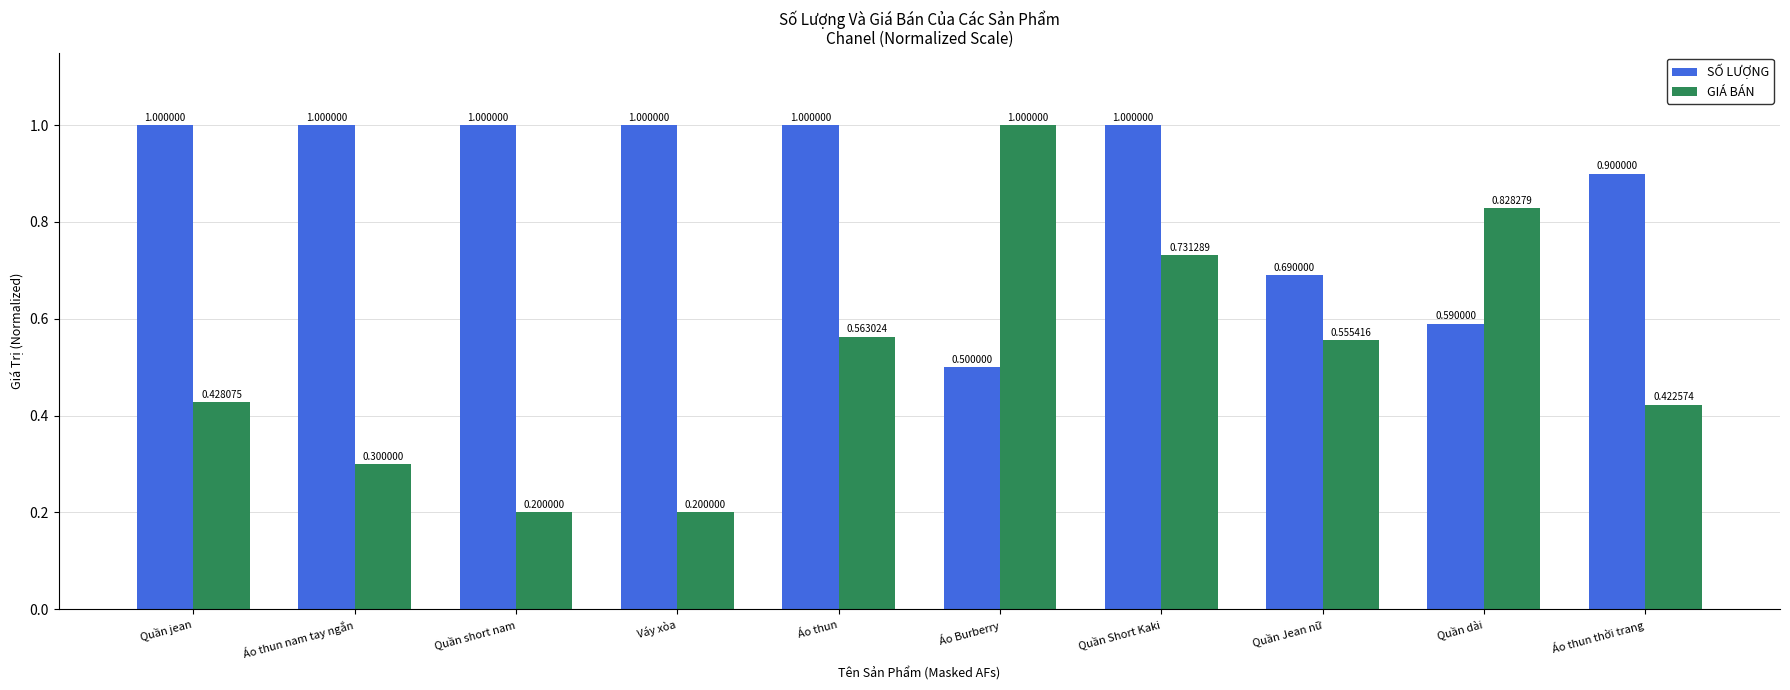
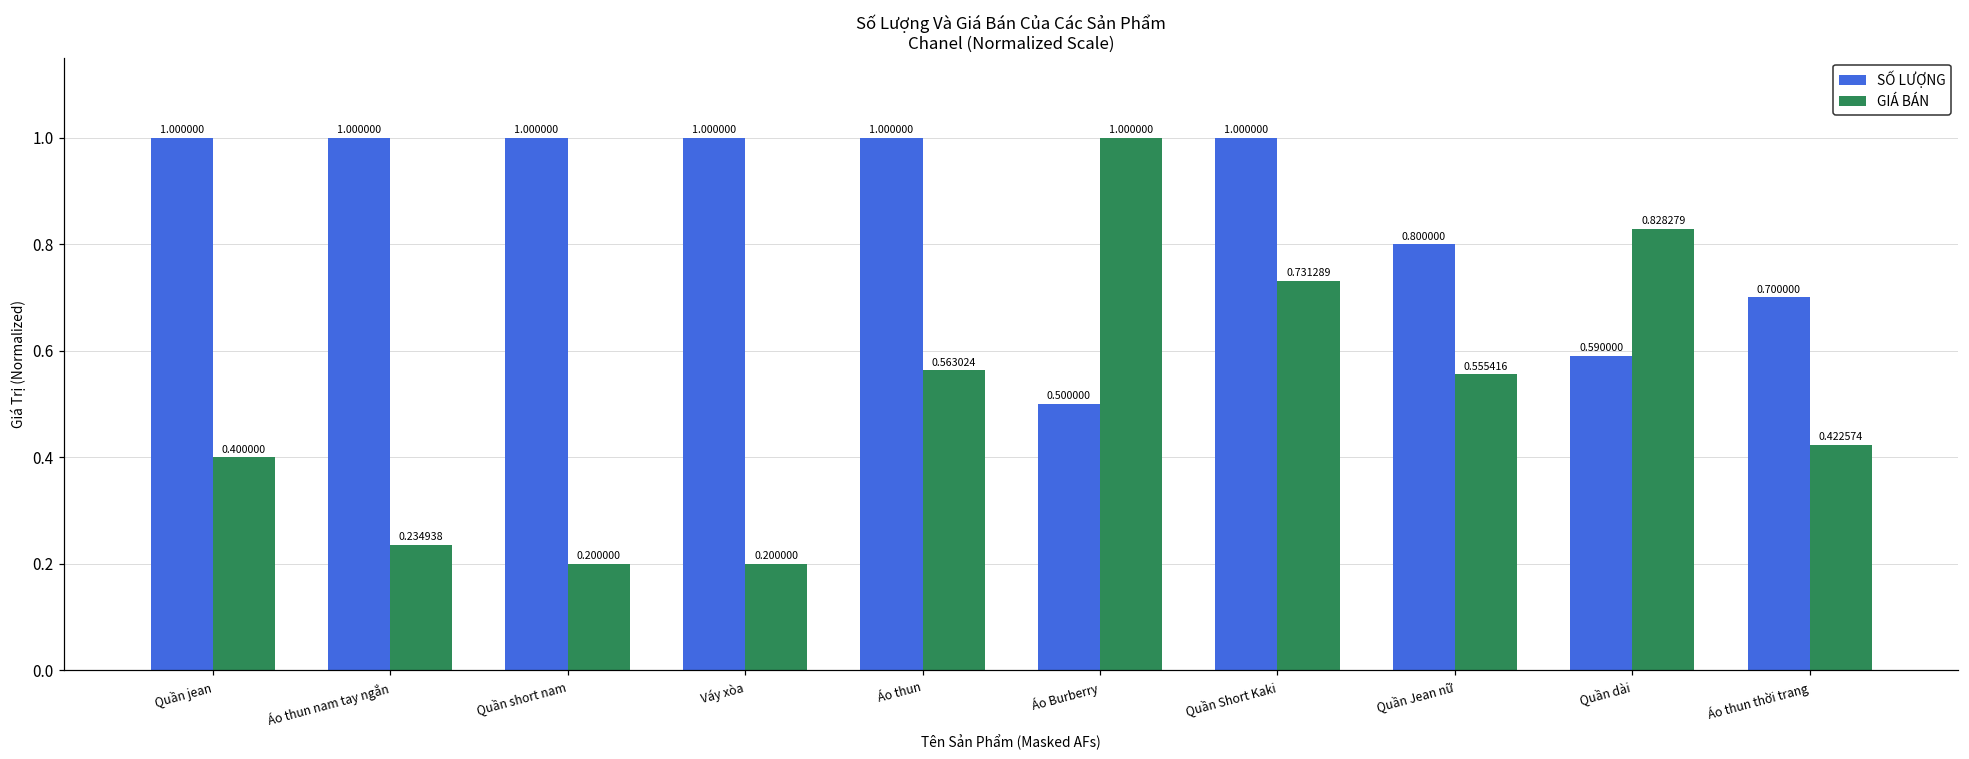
GIÁ BÁN, Quần jean: 0.428075 -> 0.400000
GIÁ BÁN, Áo thun nam tay ngắn: 0.300000 -> 0.234938
SỐ LƯỢNG, Quần Jean nữ: 0.690000 -> 0.800000
SỐ LƯỢNG, Áo thun thời trang: 0.900000 -> 0.700000
